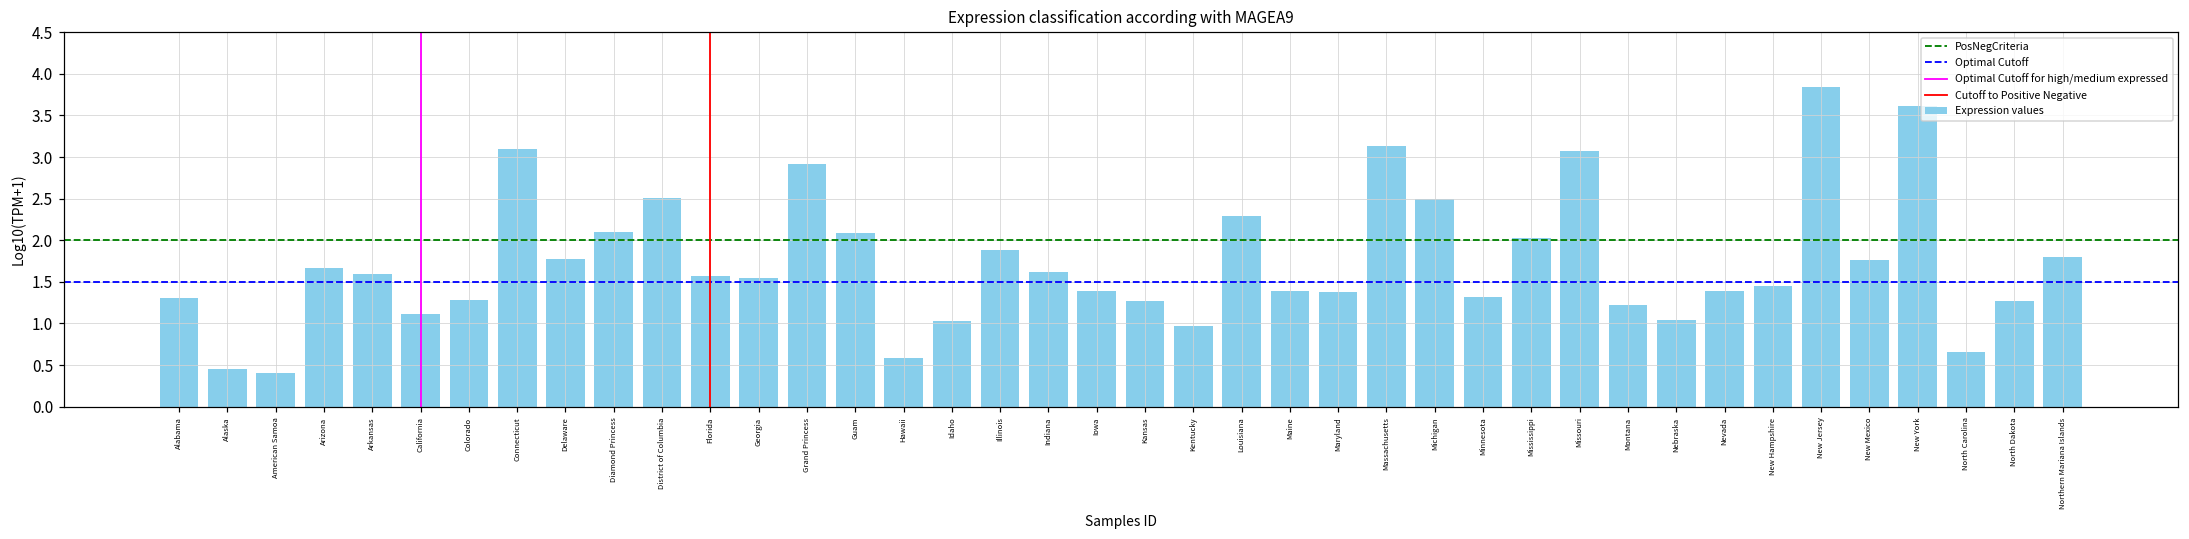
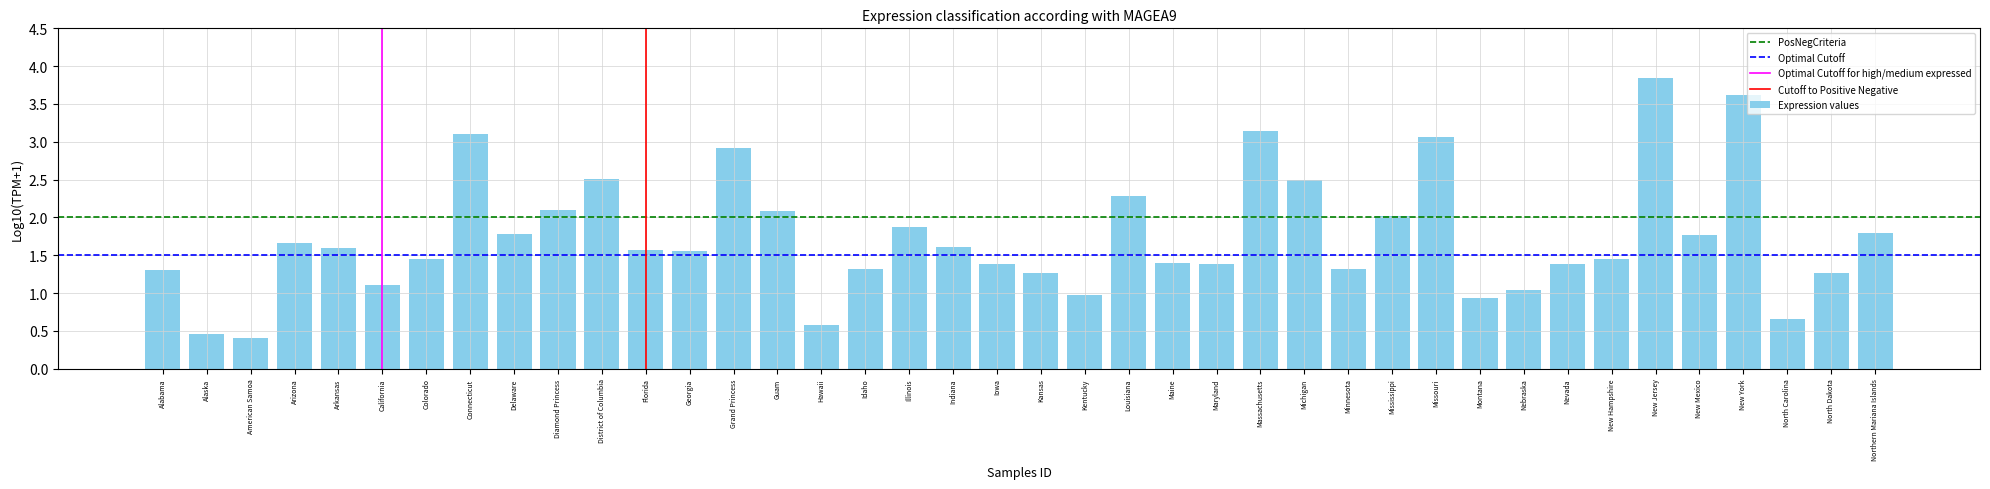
Colorado: 1.3 -> 1.4
Idaho: 1.0 -> 1.3
Montana: 1.2 -> 0.9
